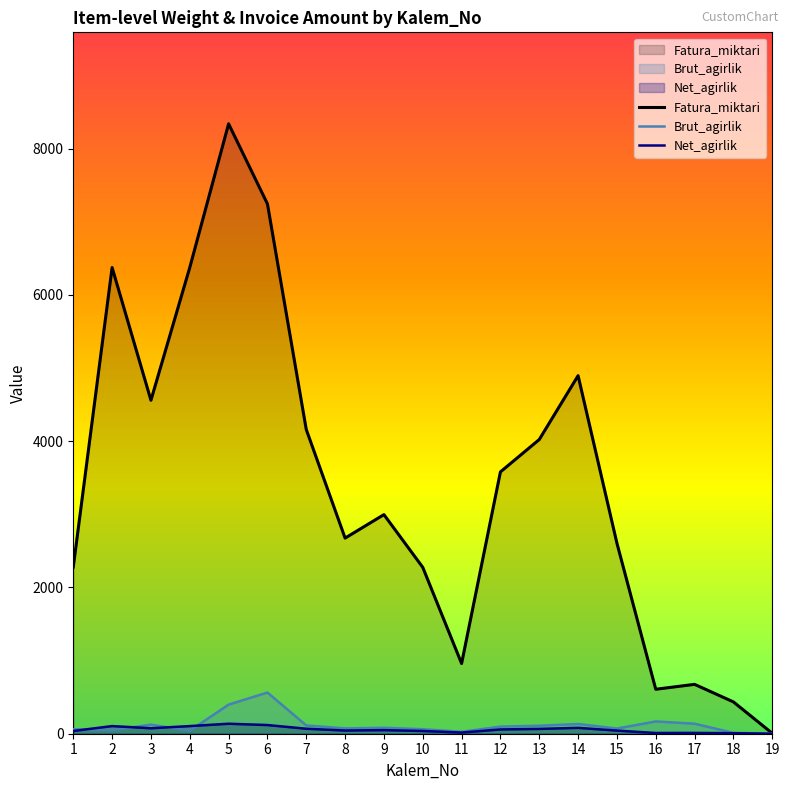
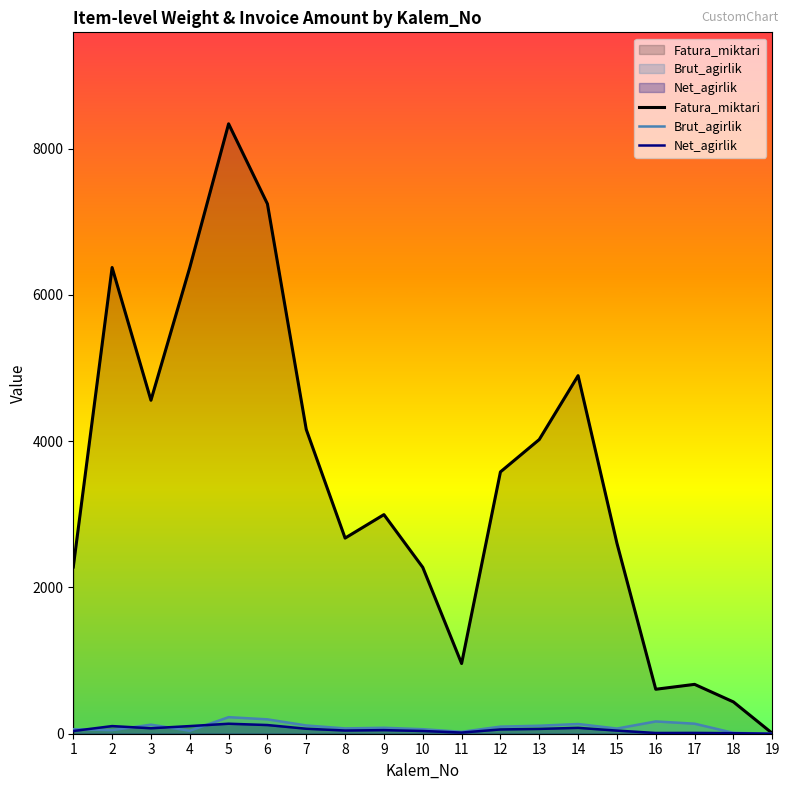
Brut_agirlik, 5: 400 -> 200
Brut_agirlik, 6: 600 -> 200
